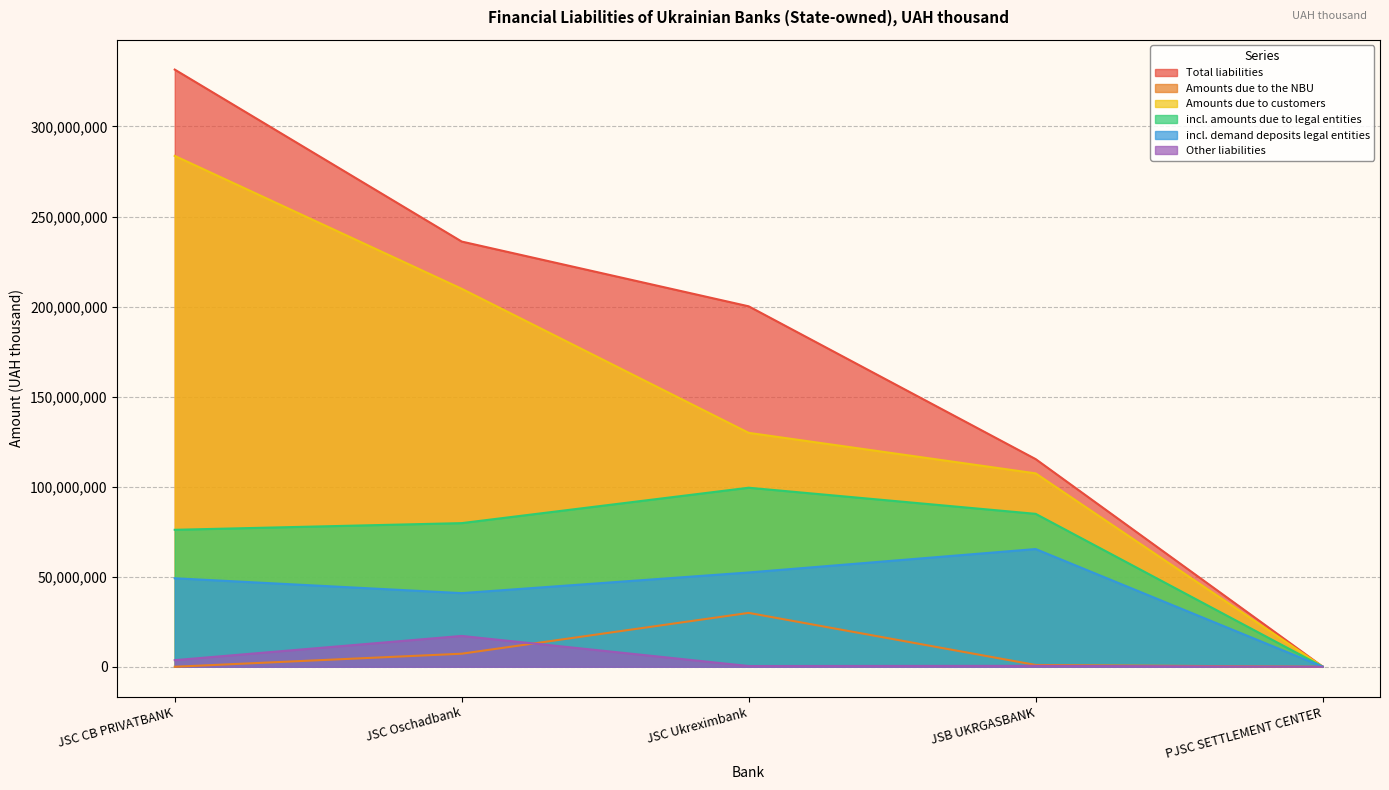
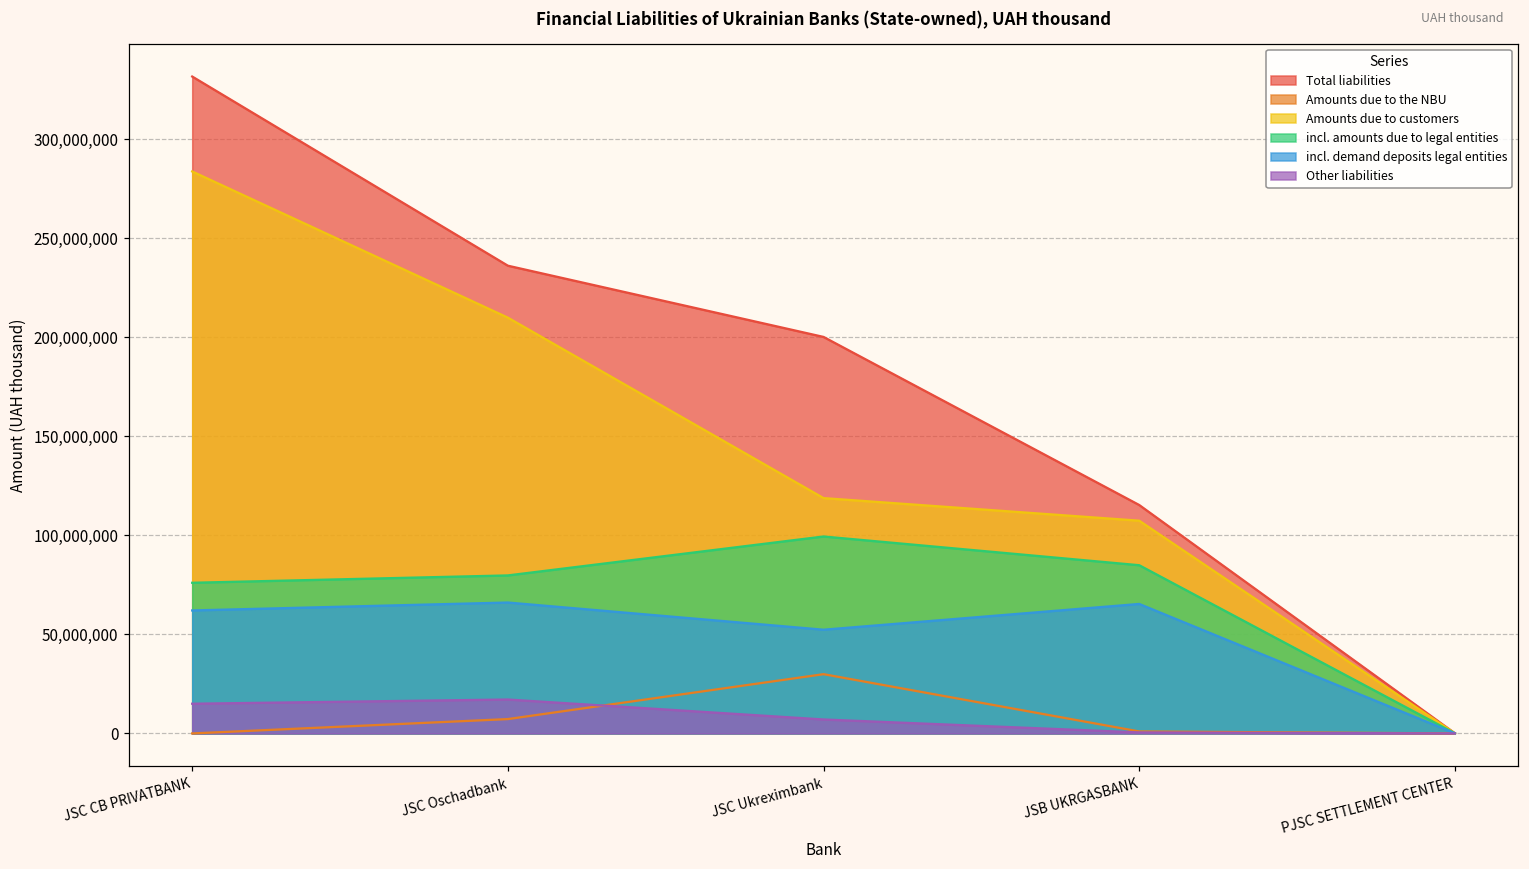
incl. demand deposits legal entities, JSC CB PRIVATBANK: 49,000,000 -> 62,000,000
Other liabilities, JSC CB PRIVATBANK: 4,000,000 -> 15,000,000
incl. demand deposits legal entities, JSC Oschadbank: 41,000,000 -> 66,000,000
Amounts due to customers, JSC Ukreximbank: 130,000,000 -> 119,000,000
Other liabilities, JSC Ukreximbank: 0 -> 7,000,000
